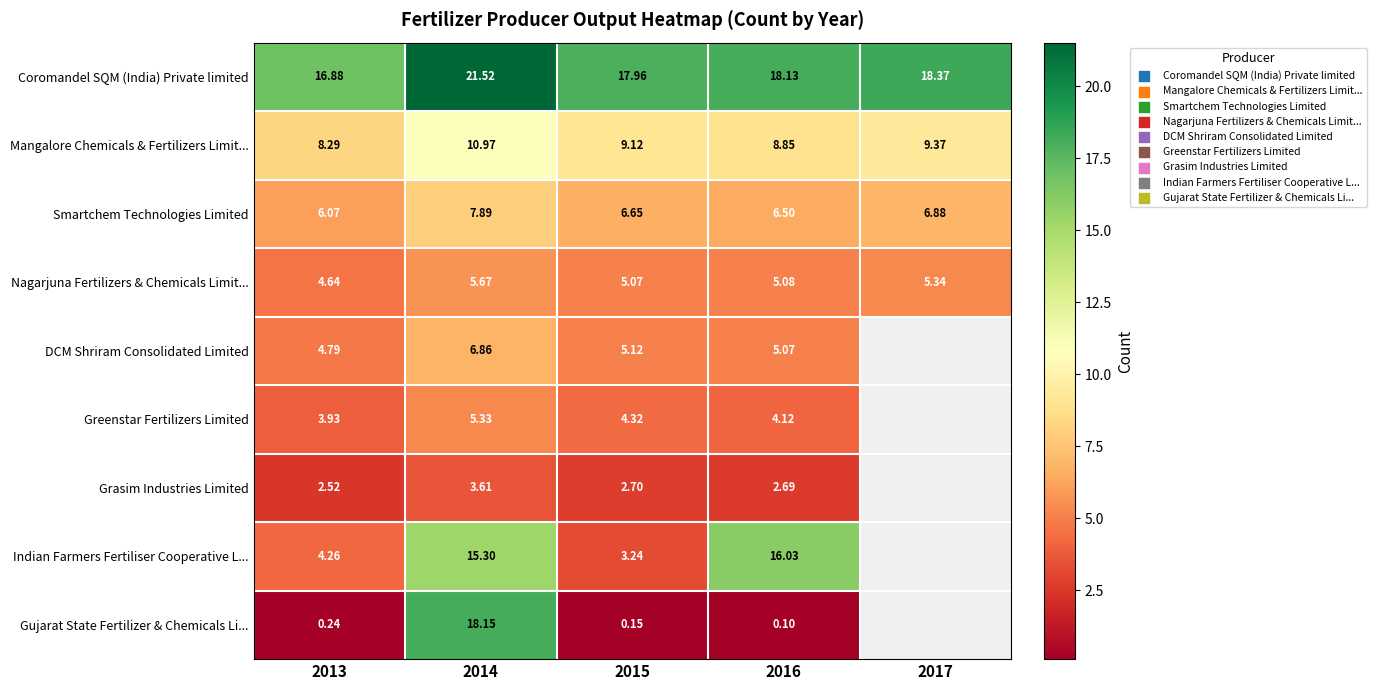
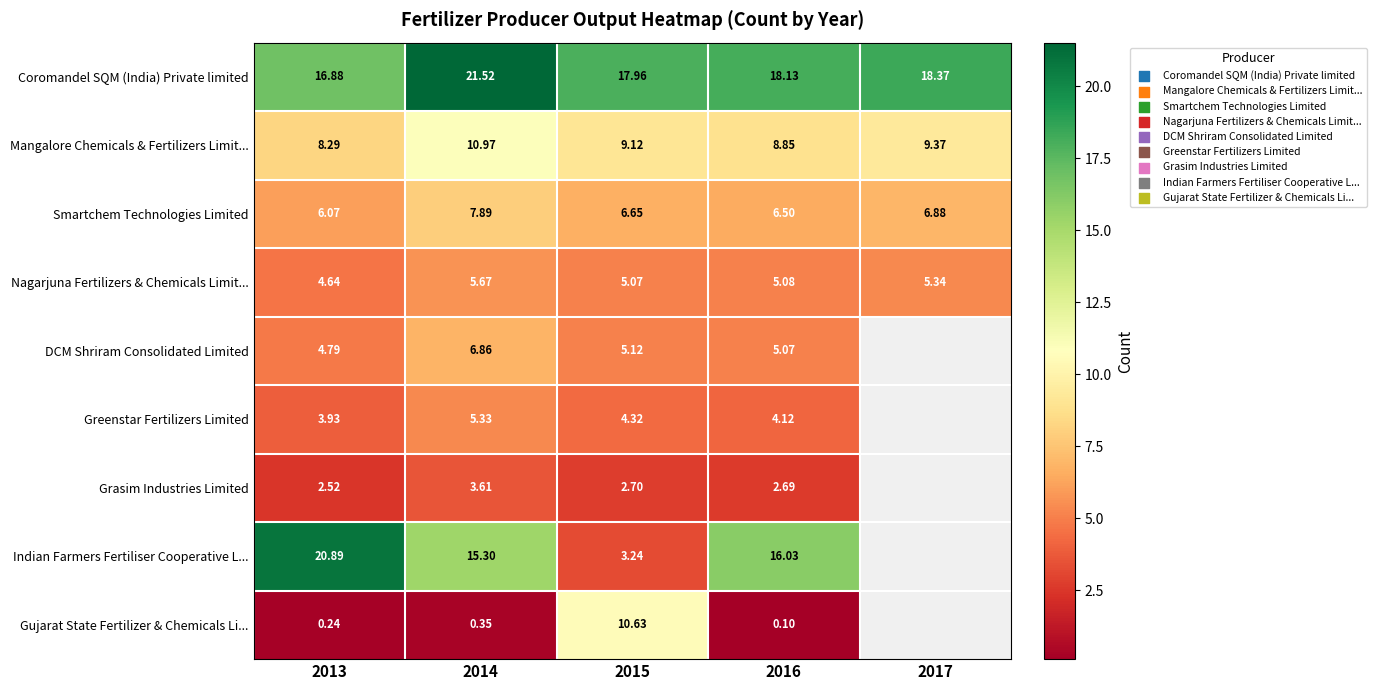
Indian Farmers Fertiliser Cooperative L..., 2013: 4.26 -> 20.89
Gujarat State Fertilizer & Chemicals Li..., 2014: 18.15 -> 0.35
Gujarat State Fertilizer & Chemicals Li..., 2015: 0.15 -> 10.63
